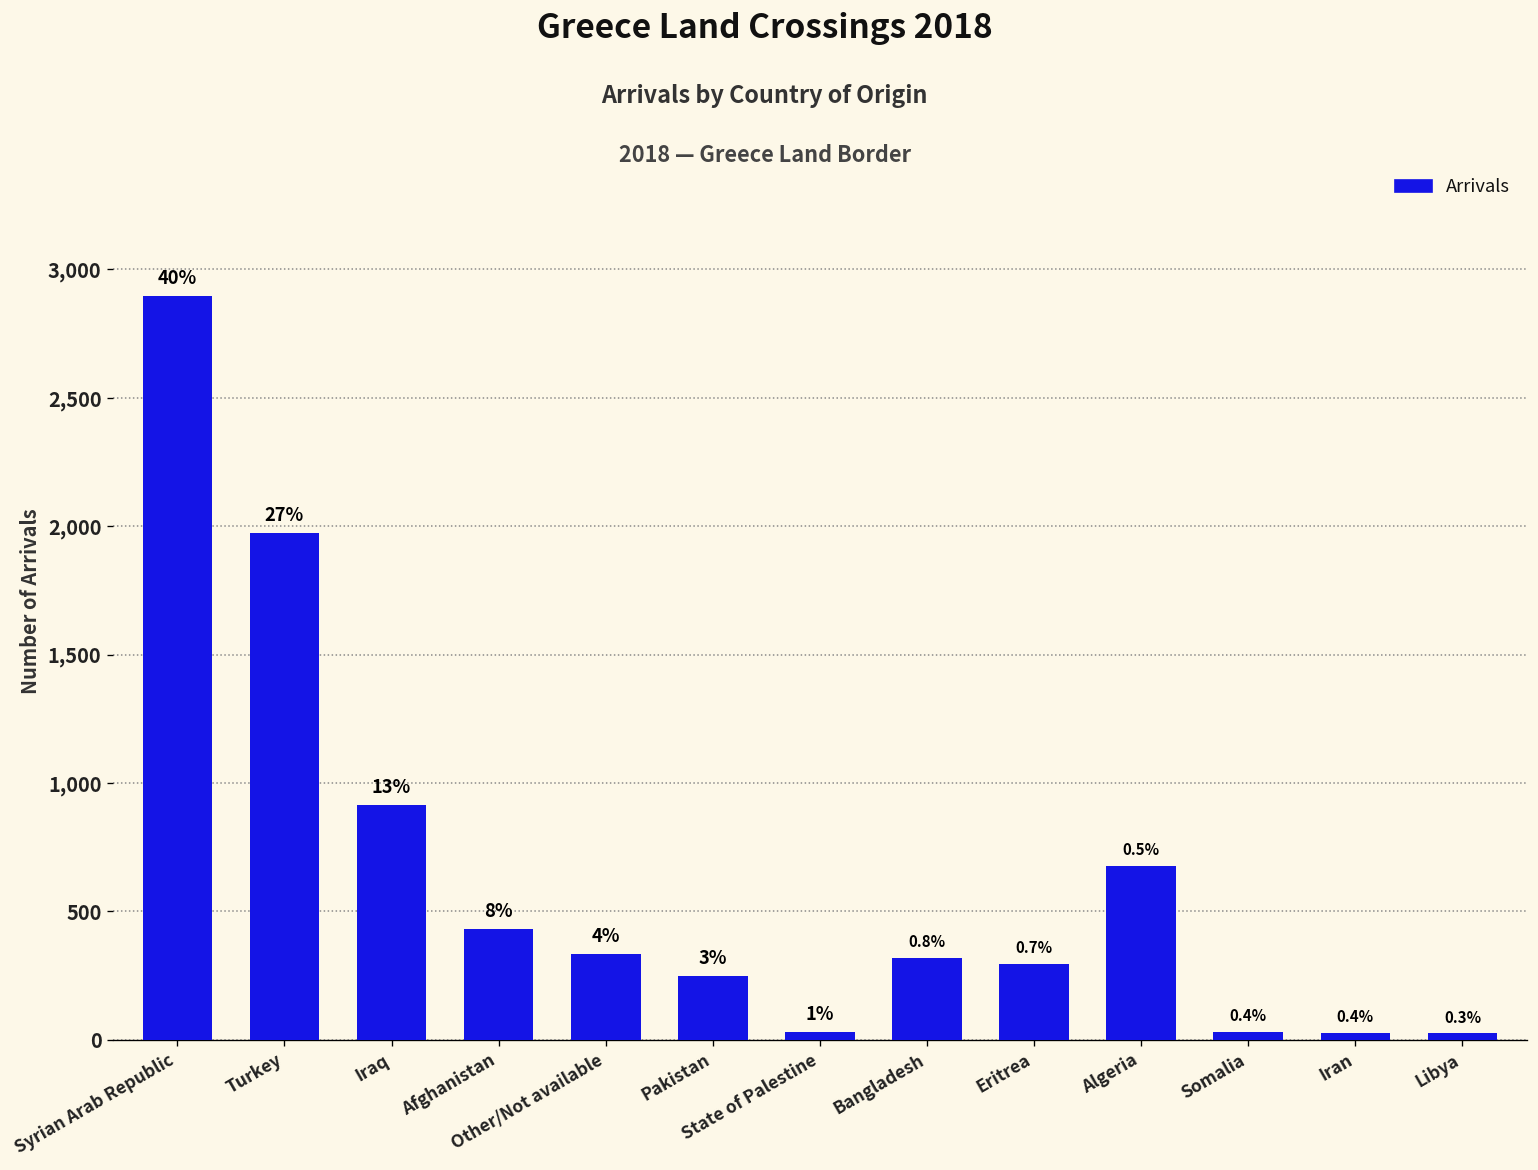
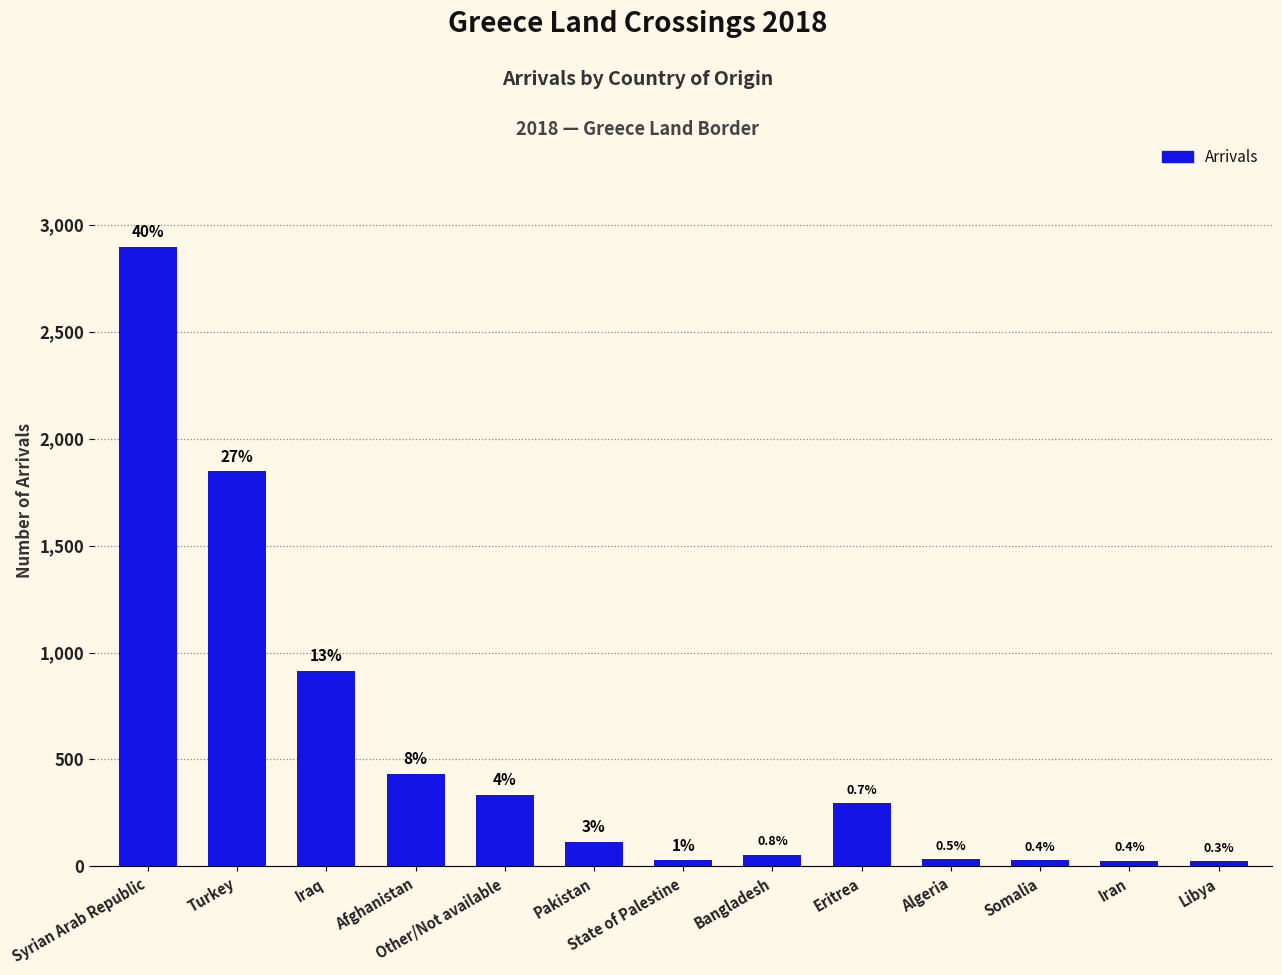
Turkey: 1,980 -> 1,850
Pakistan: 250 -> 120
Bangladesh: 320 -> 60
Algeria: 680 -> 40
